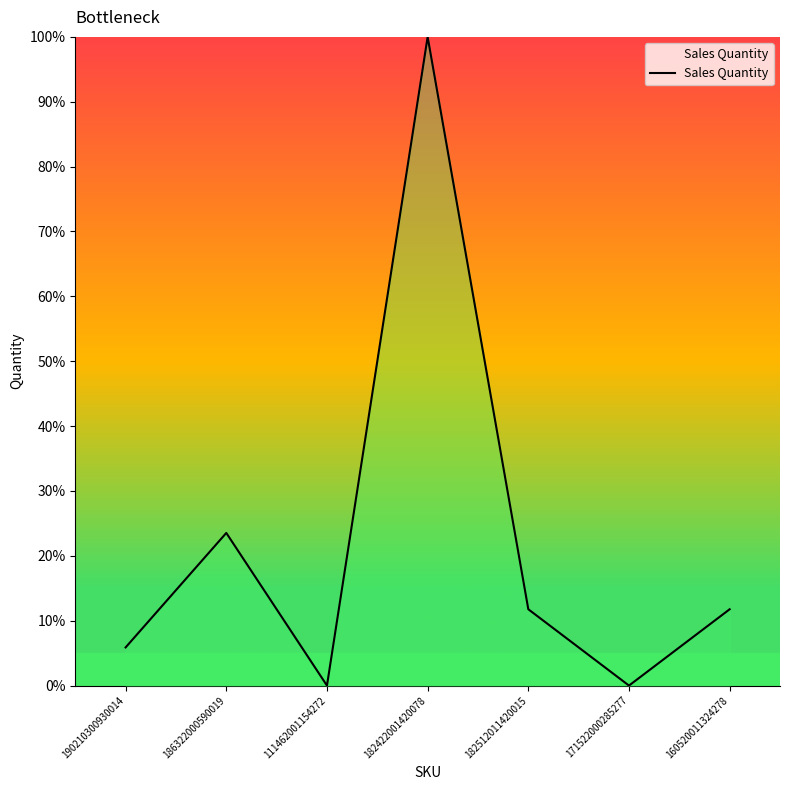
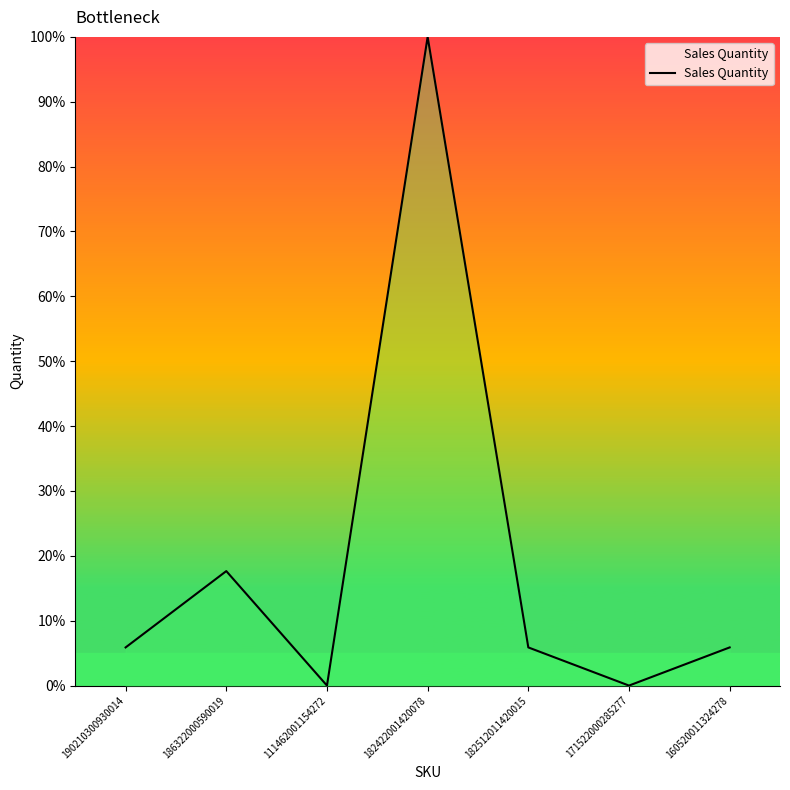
186322000590019: 24% -> 18%
182512011420015: 12% -> 6%
160520011324278: 12% -> 6%
